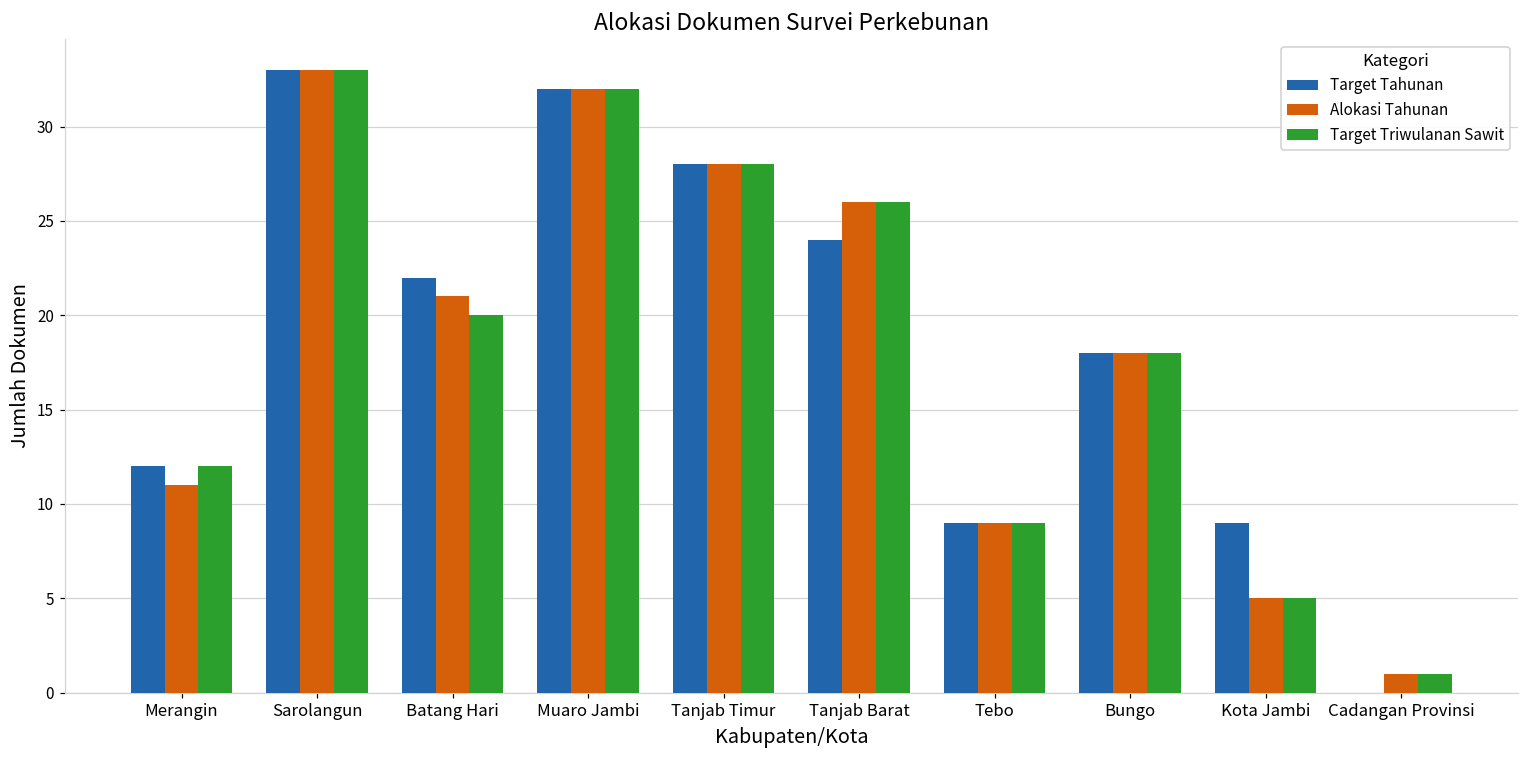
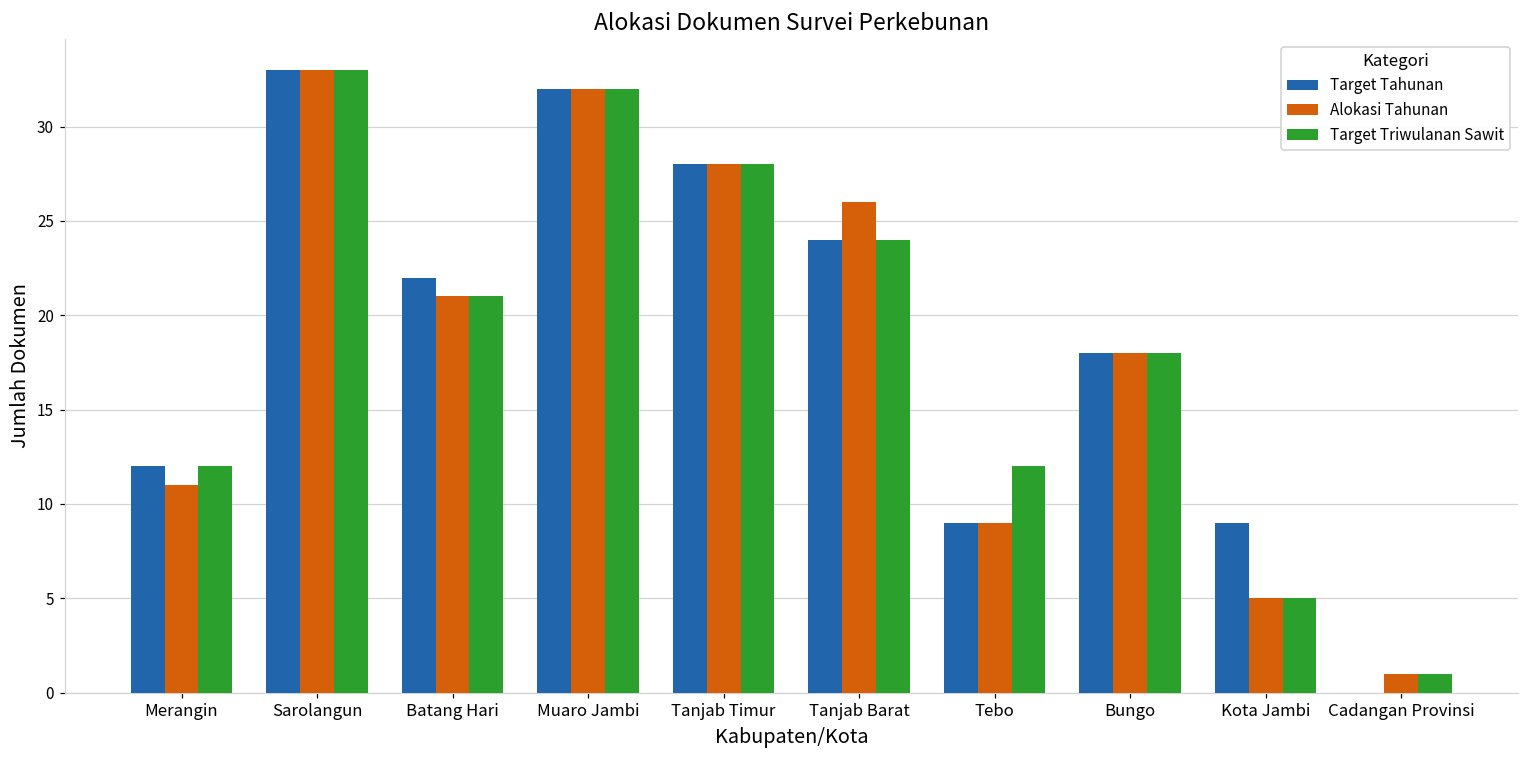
Target Triwulanan Sawit, Batang Hari: 20 -> 21
Target Triwulanan Sawit, Tanjab Barat: 26 -> 24
Target Triwulanan Sawit, Tebo: 9 -> 12
